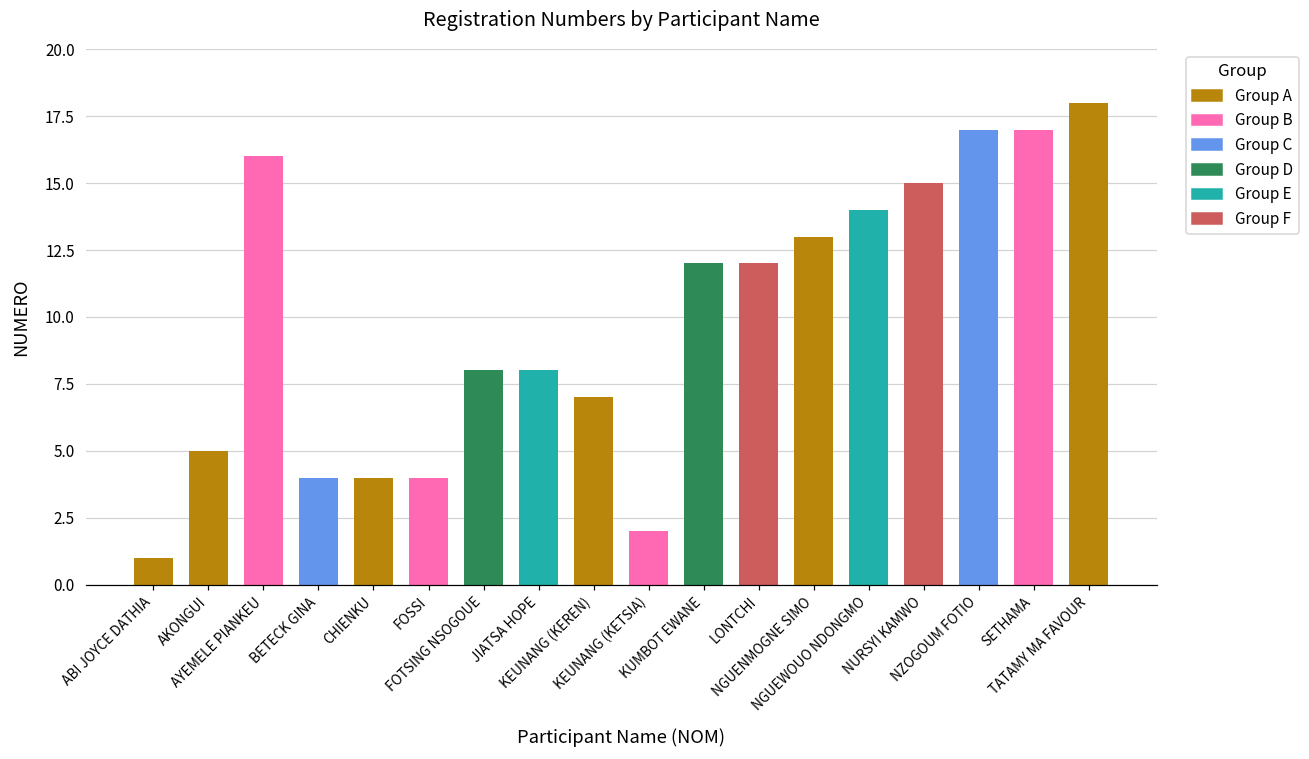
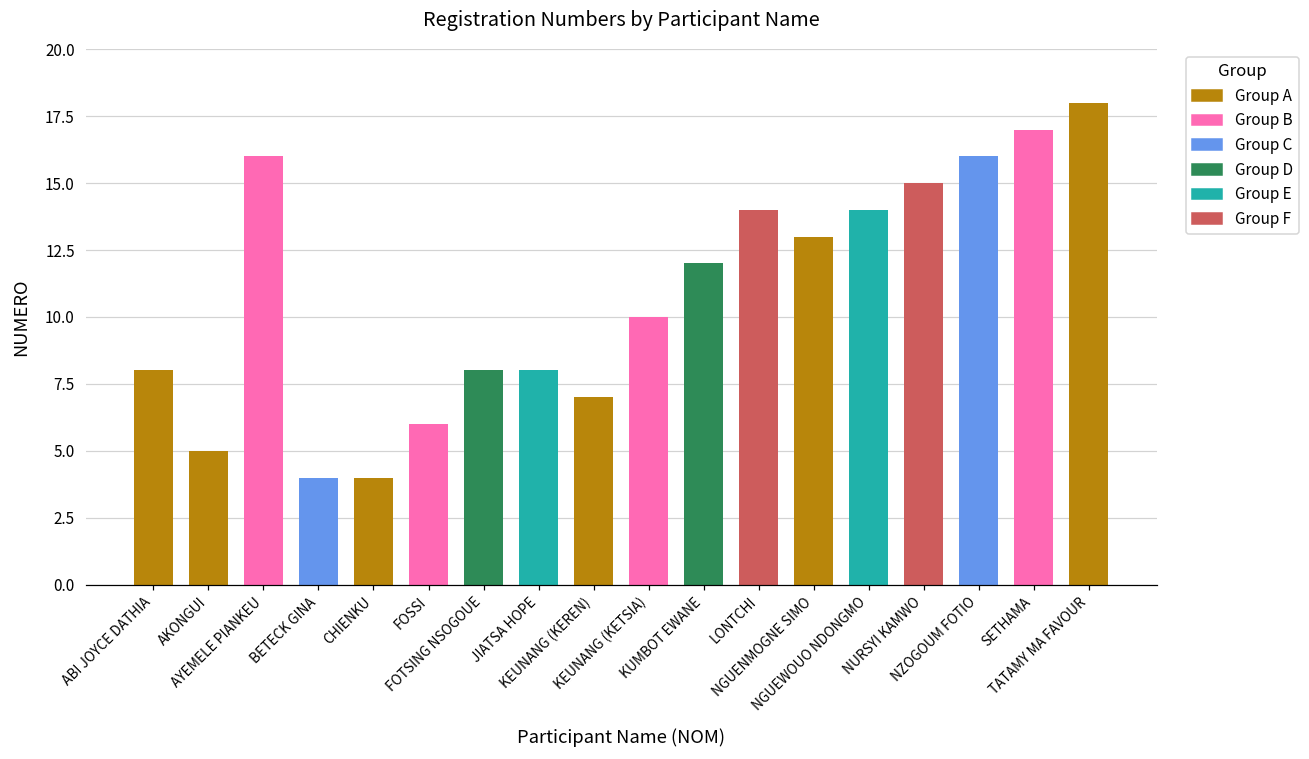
ABI JOYCE DATHIA: 1 -> 8
FOSSI: 4 -> 6
KEUNANG (KETSIA): 2 -> 10
LONTCHI: 12 -> 14
NZOGOUM FOTIO: 17 -> 16
